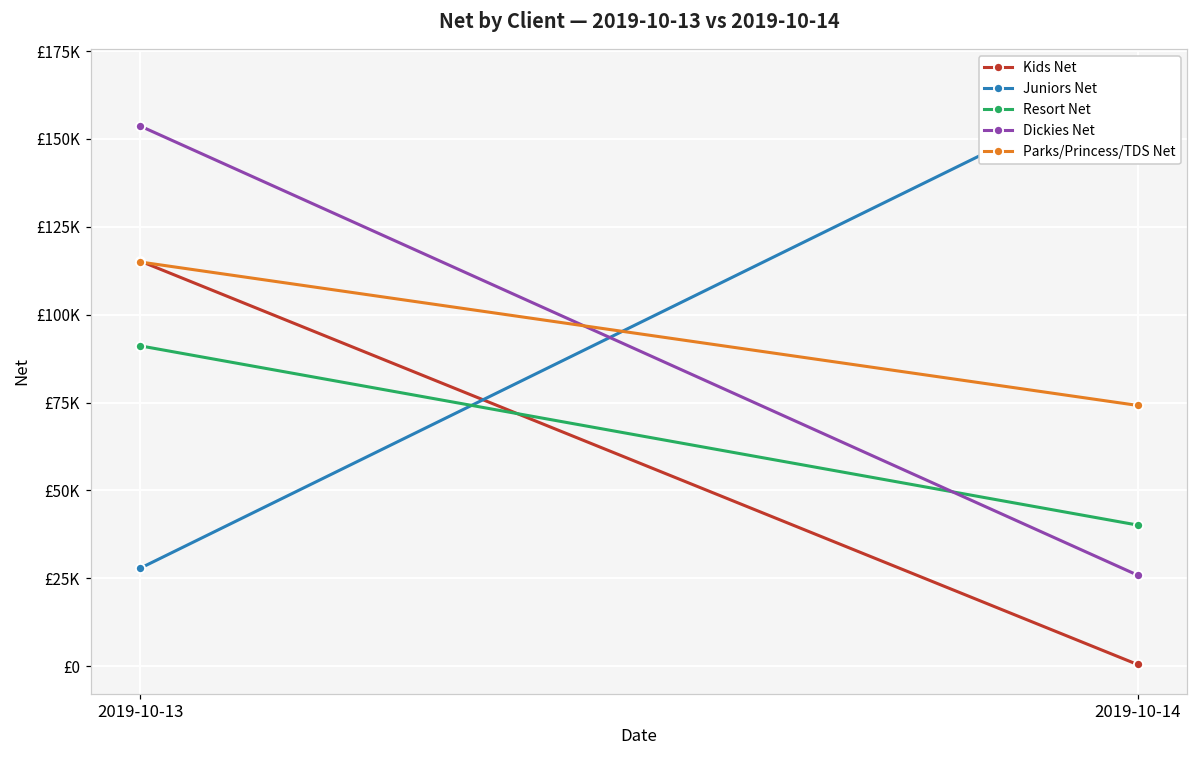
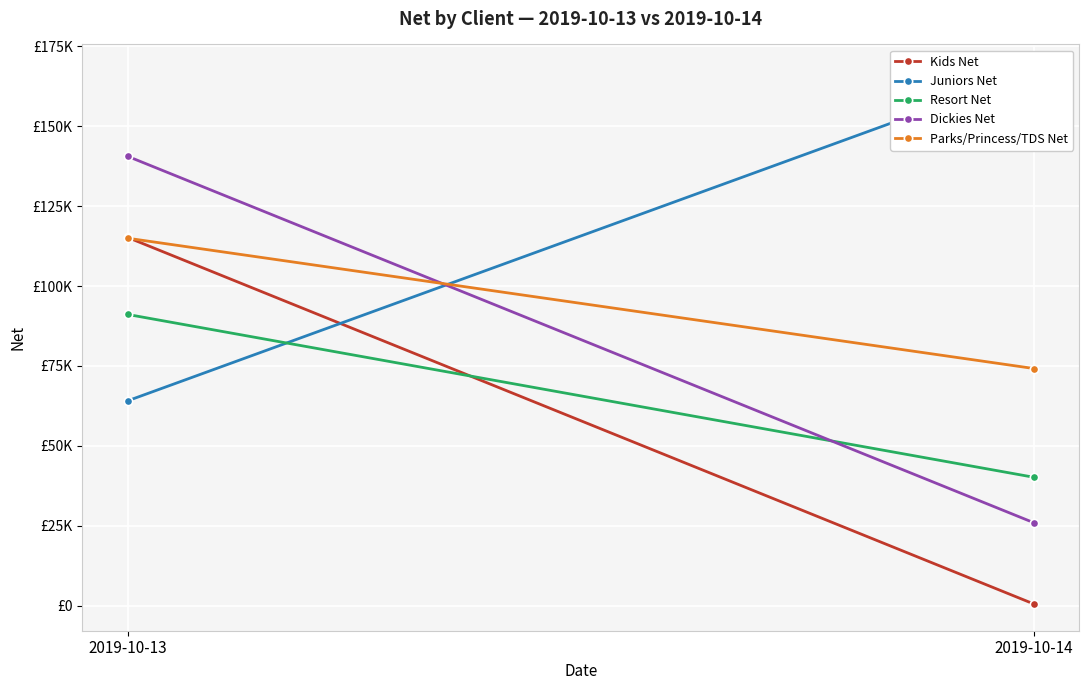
Juniors Net, 2019-10-13: £28000 -> £64000
Dickies Net, 2019-10-13: £154000 -> £141000
